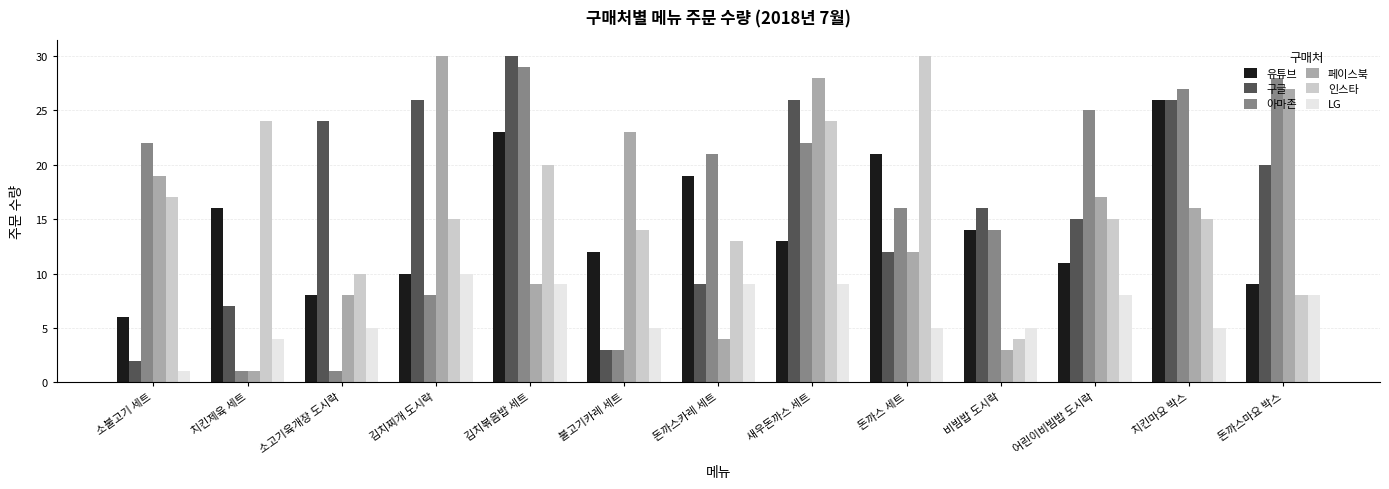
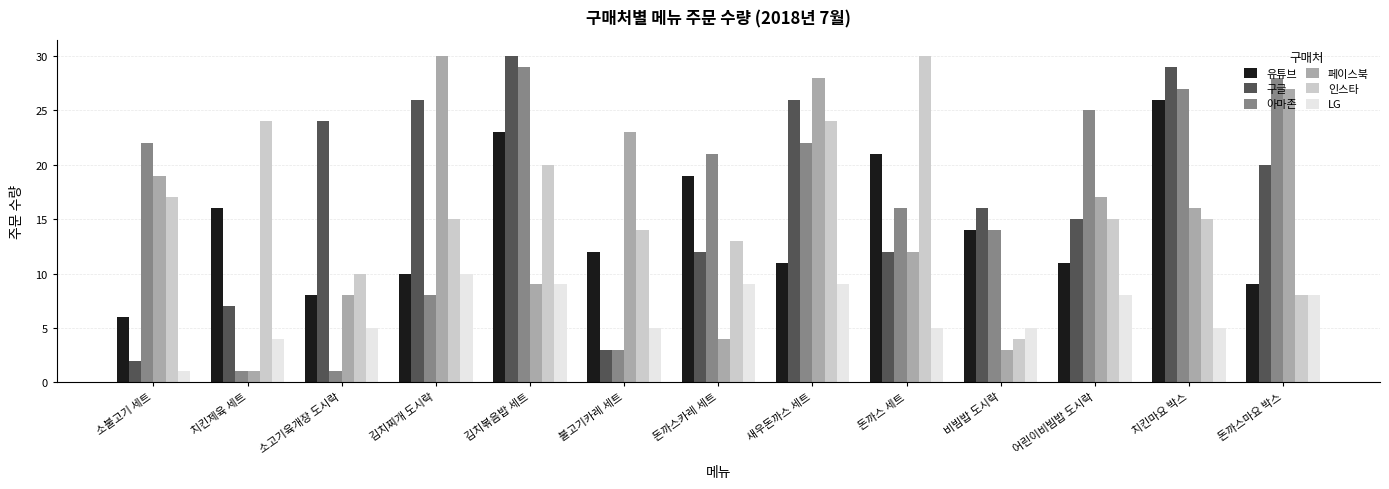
구글, 돈까스카레 세트: 9 -> 12
유튜브, 새우돈까스 세트: 13 -> 11
구글, 치킨마요 박스: 26 -> 29
